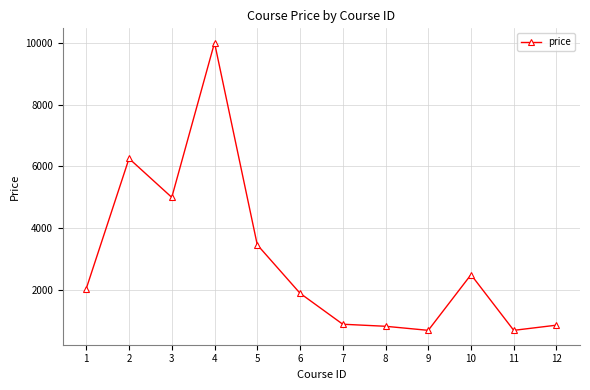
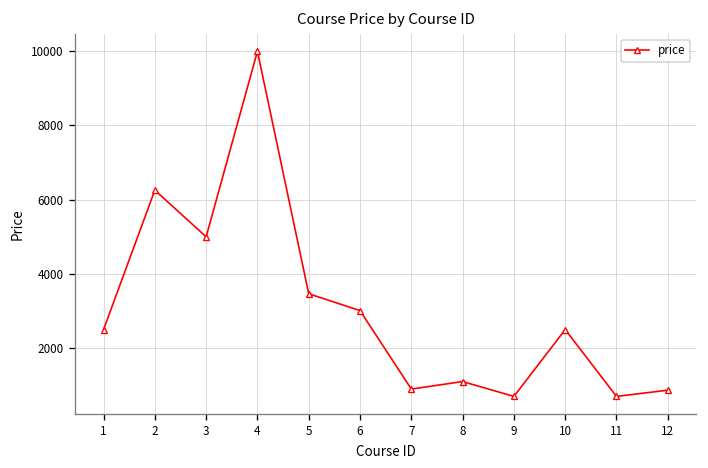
1: 2100 -> 2500
6: 1900 -> 3000
8: 800 -> 1100
